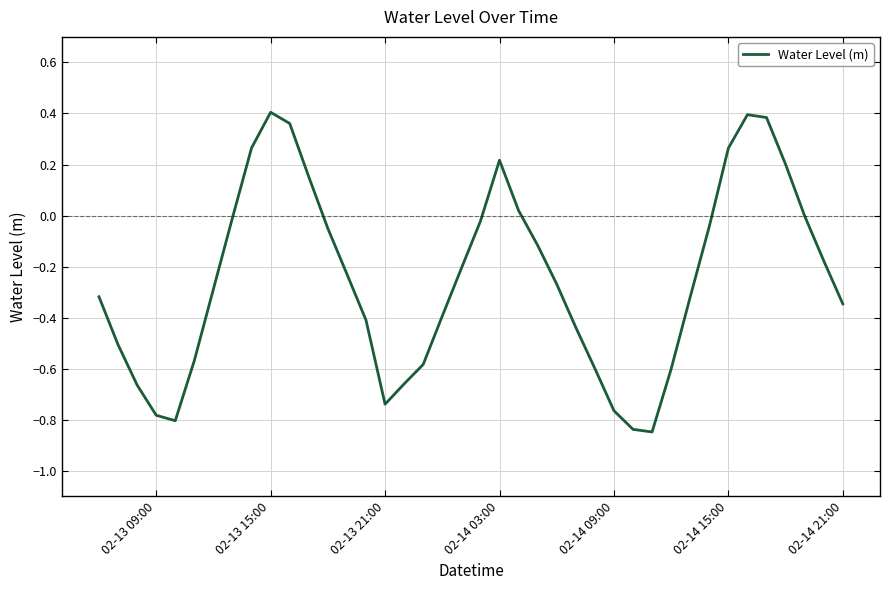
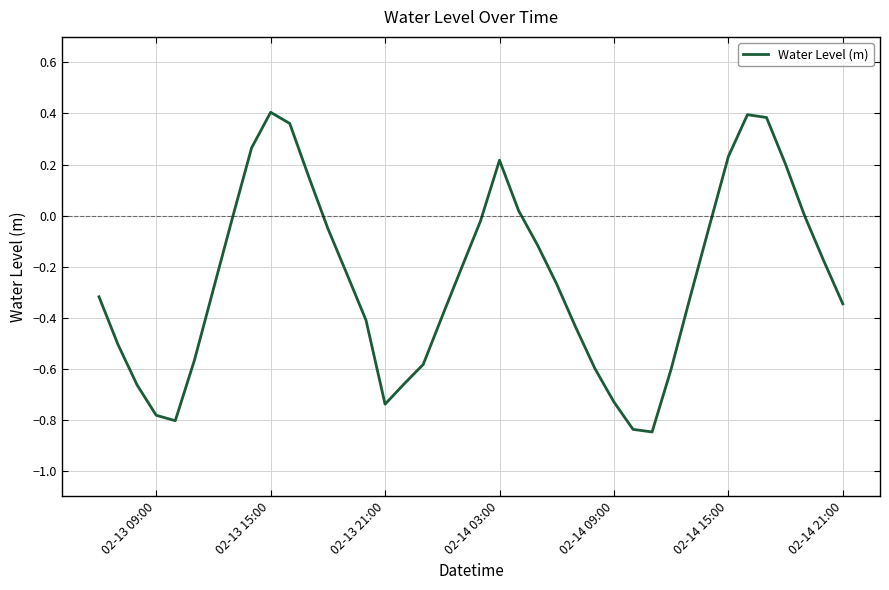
02-14 09:00: -0.76 -> -0.73
02-14 15:00: 0.26 -> 0.23
